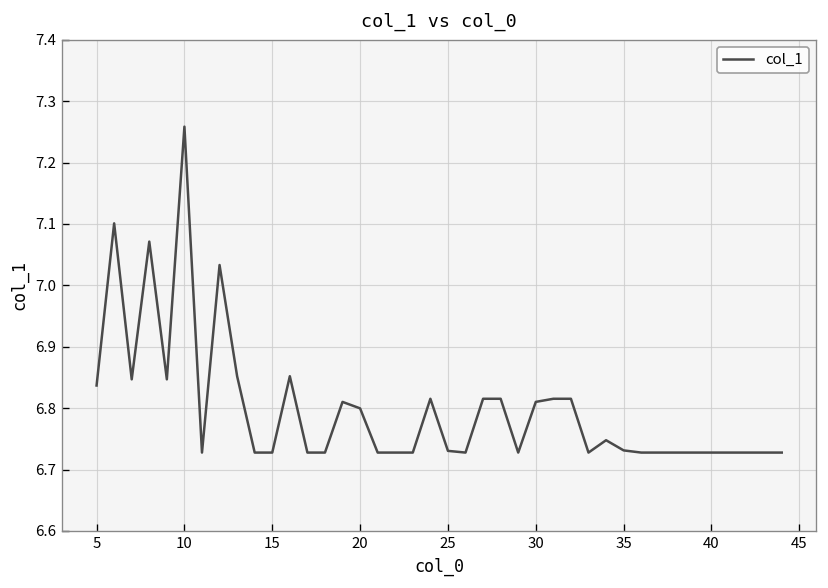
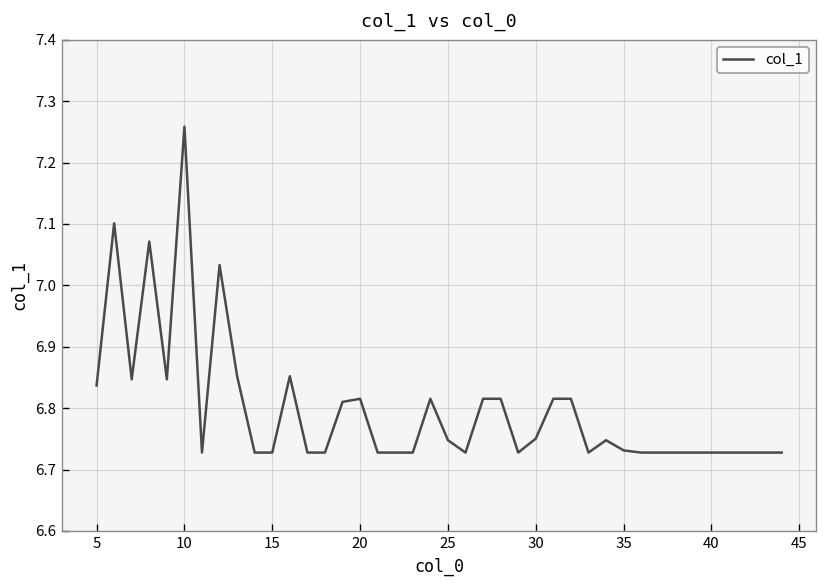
20: 6.80 -> 6.82
25: 6.73 -> 6.75
30: 6.81 -> 6.75
